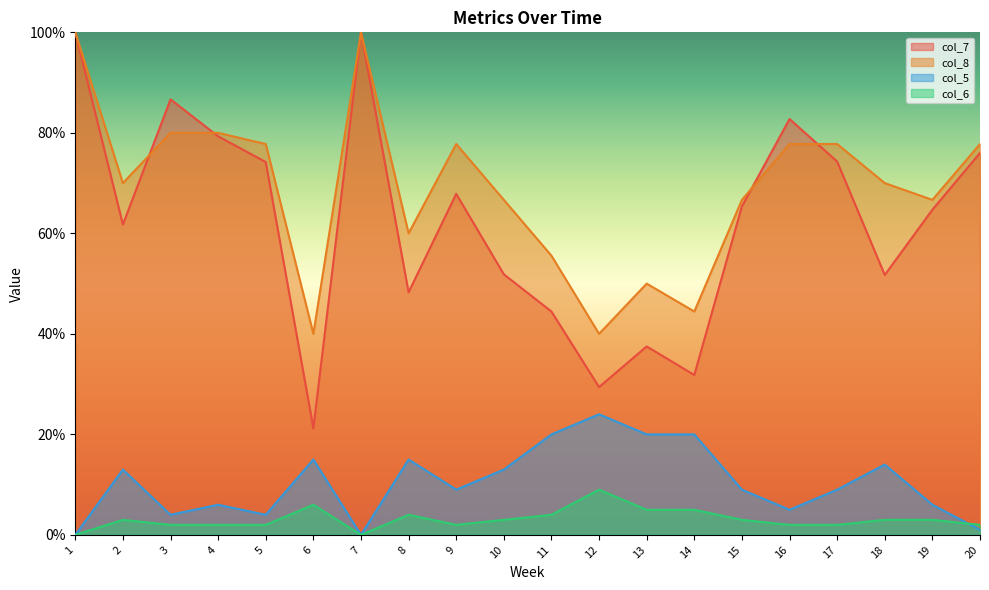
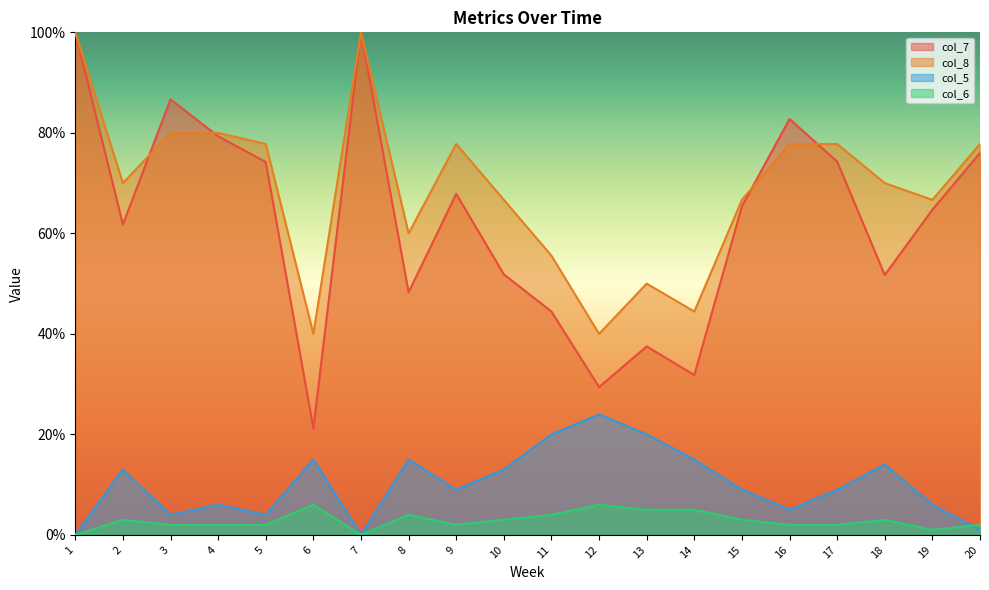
col_6, 12: 9% -> 6%
col_5, 14: 20% -> 15%
col_6, 19: 3% -> 1%
